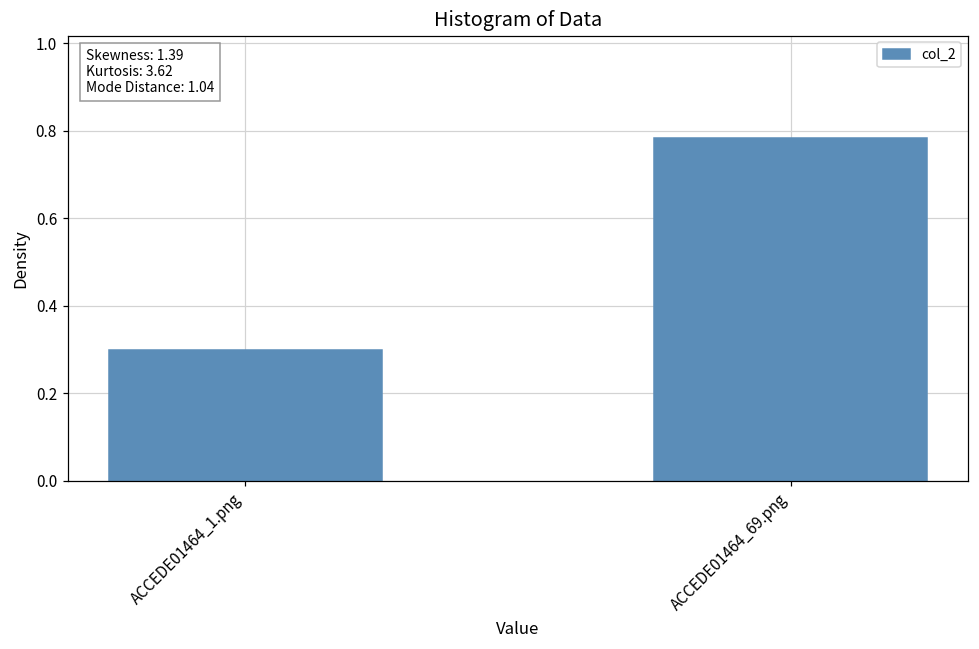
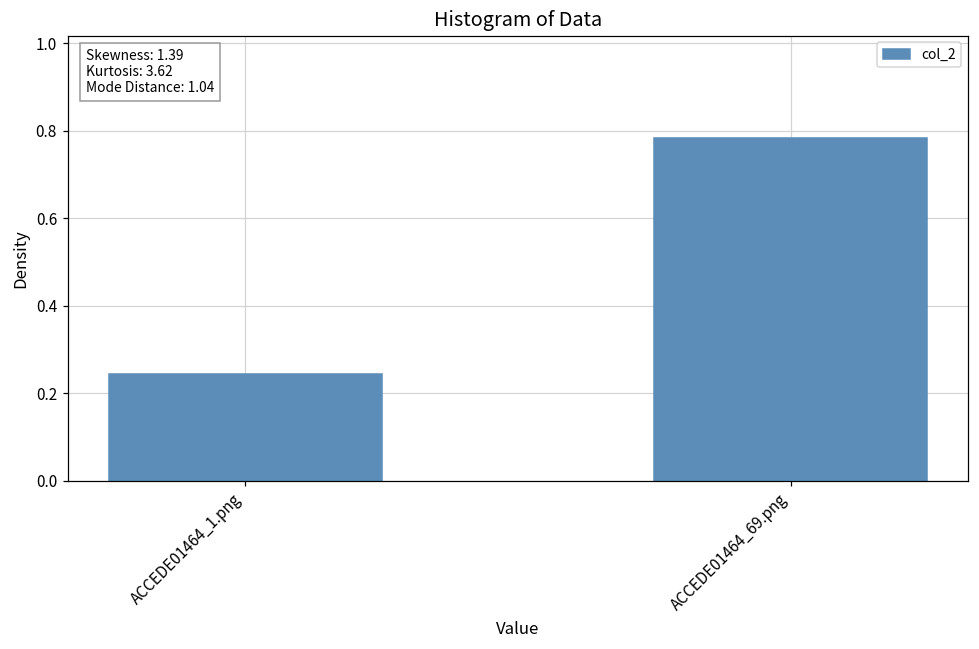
ACCEDE01464_1.png: 0.30 -> 0.24
